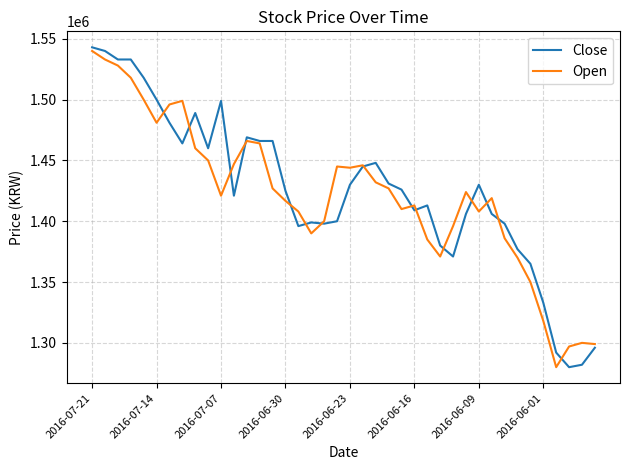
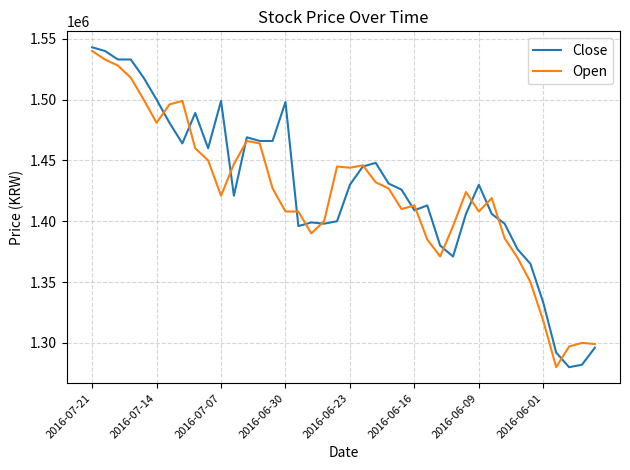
Close, 2016-06-30: 1425000 -> 1498000
Open, 2016-06-30: 1417000 -> 1408000
